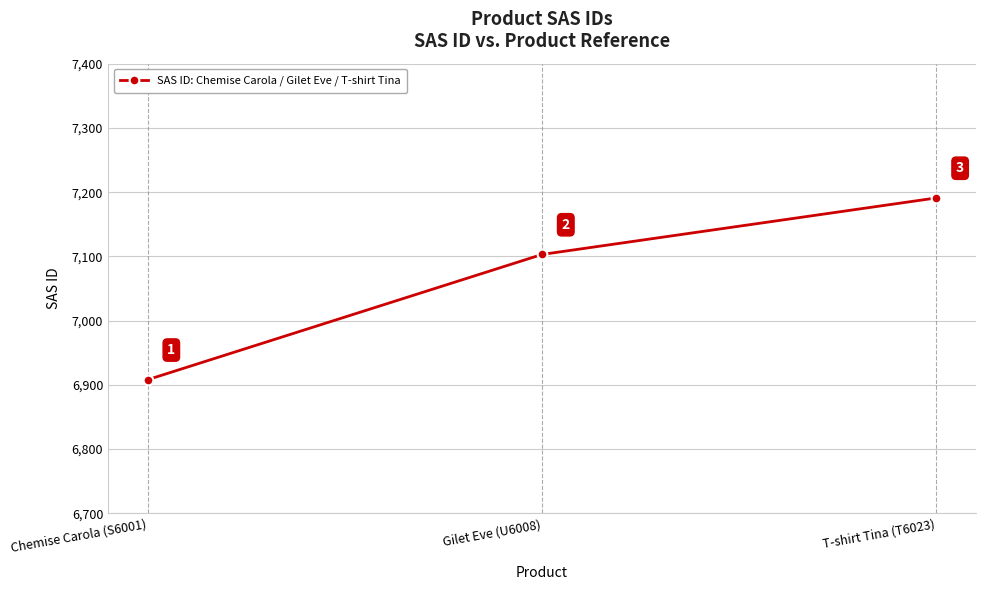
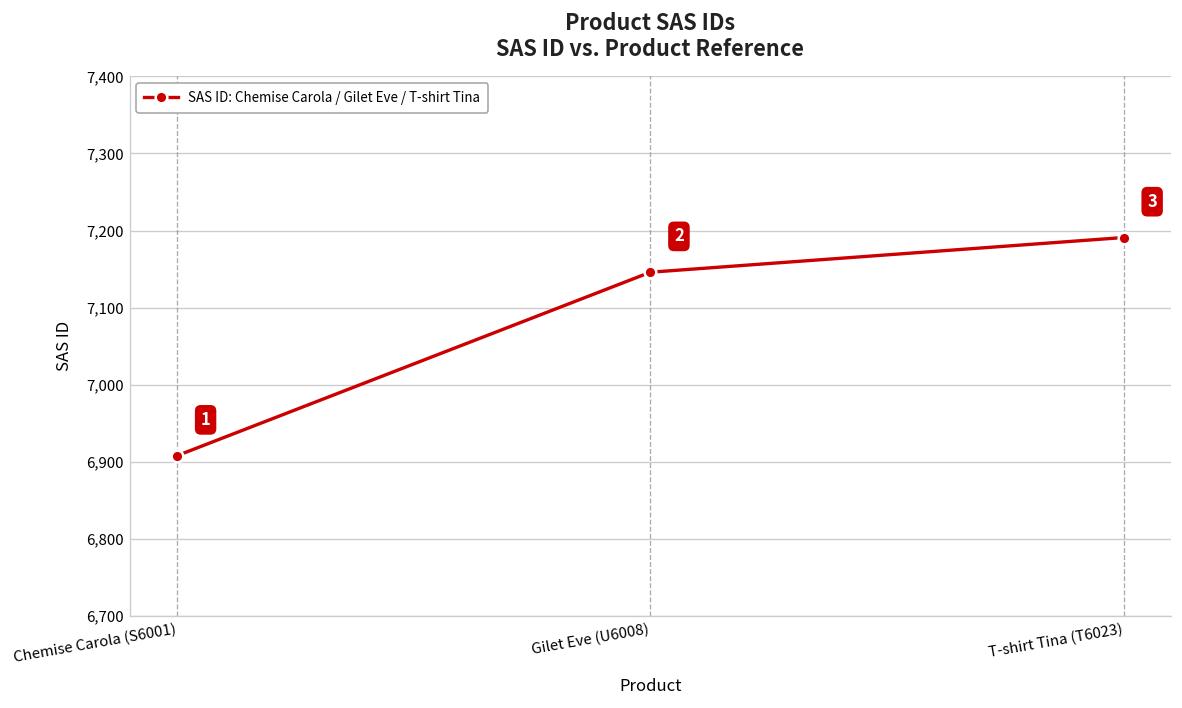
Gilet Eve (U6008): 7,100 -> 7,150
